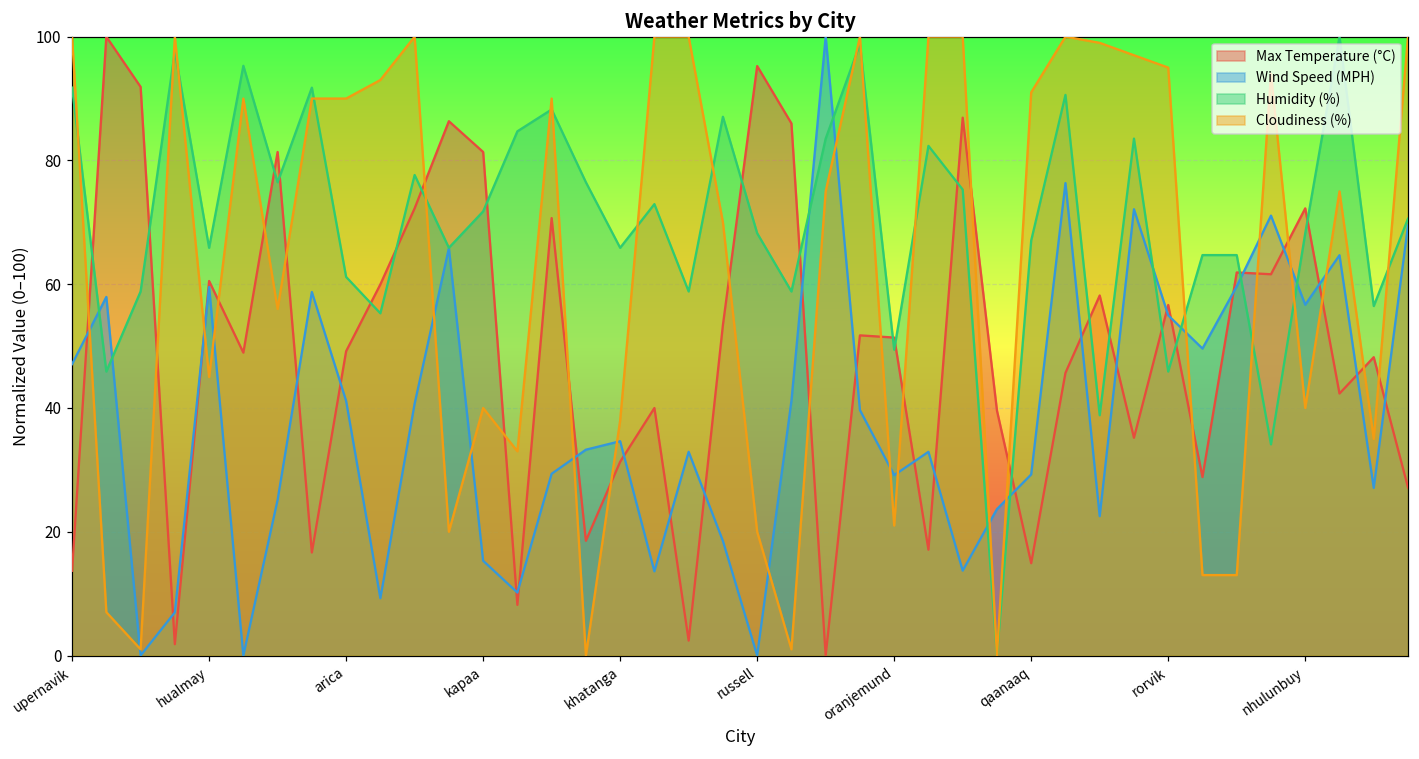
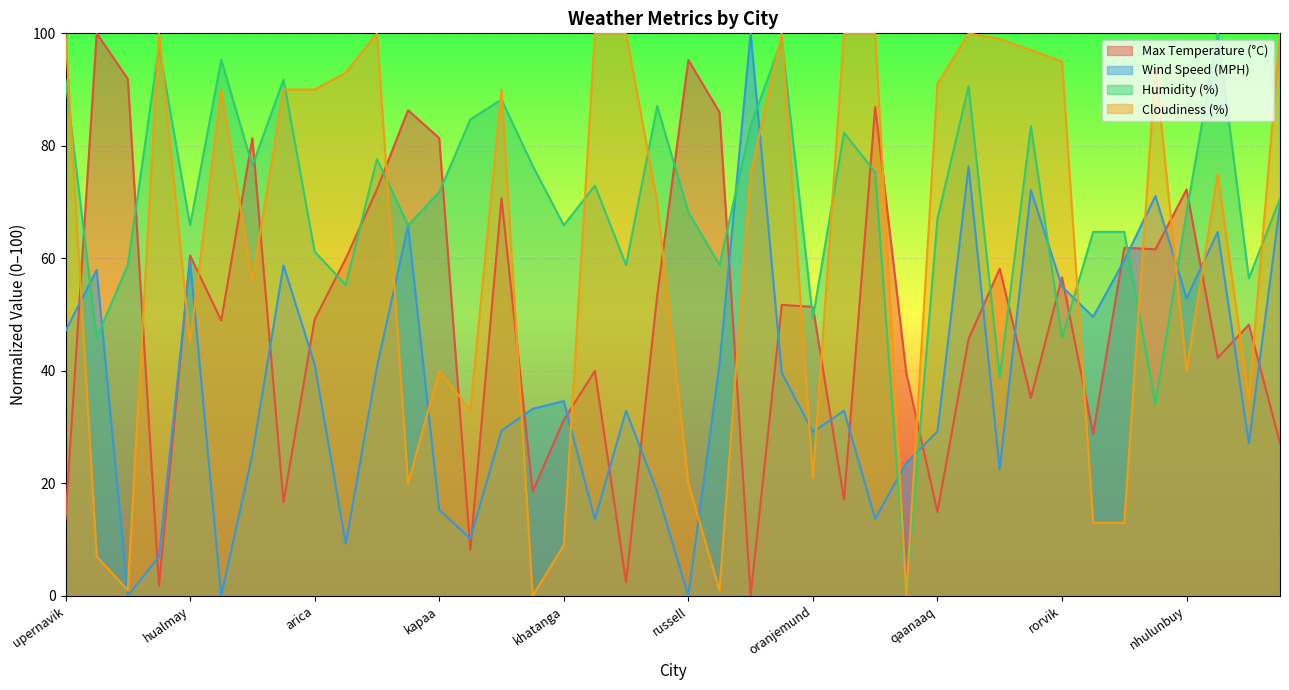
Cloudiness (%), khatanga: 38 -> 9
Wind Speed (MPH), nhulunbuy: 57 -> 53
